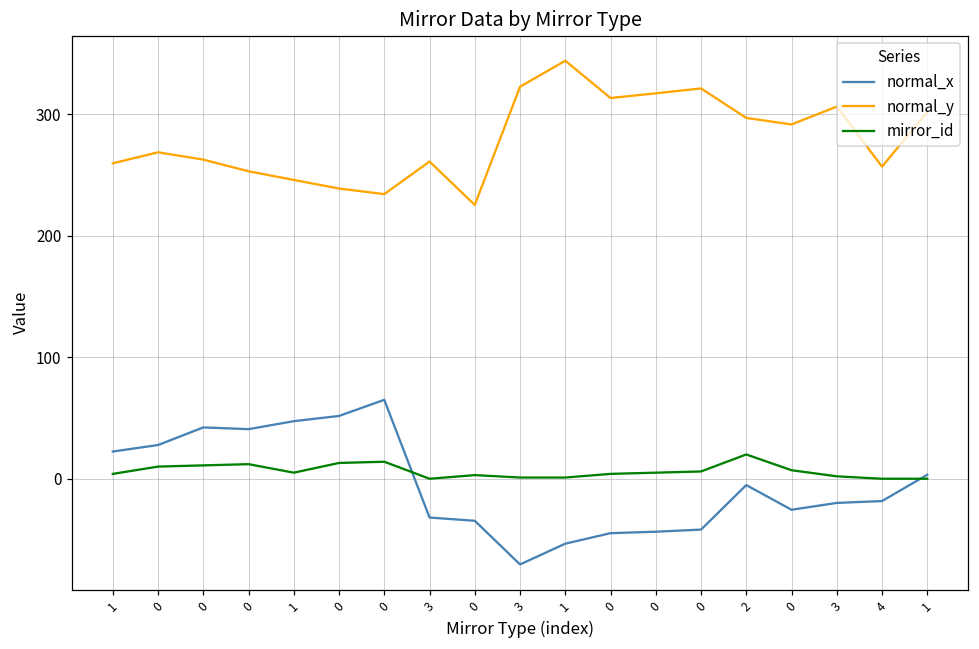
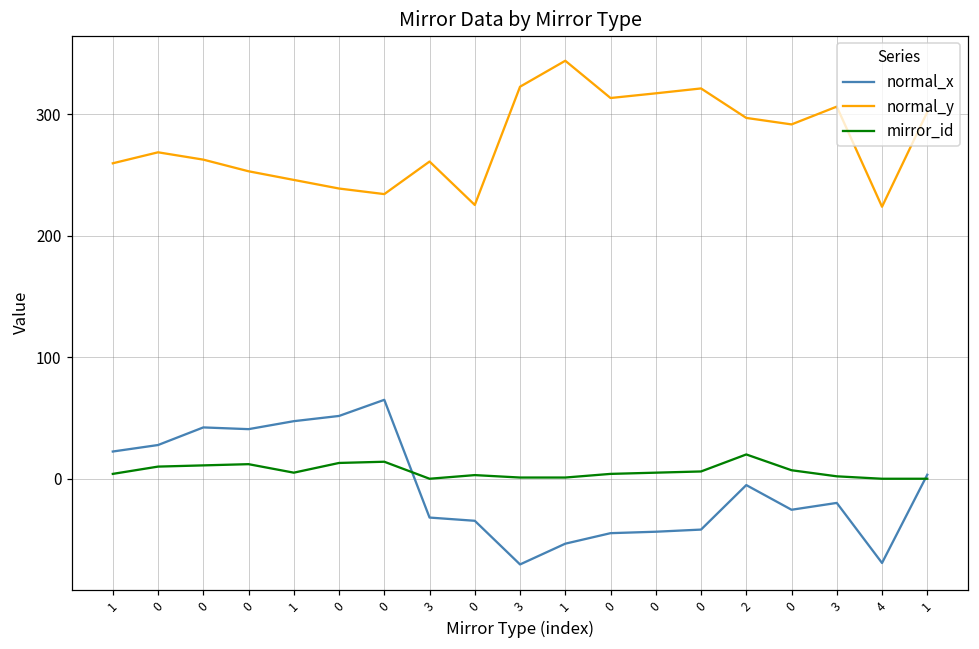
normal_x, 4: -18 -> -69
normal_y, 4: 257 -> 224
